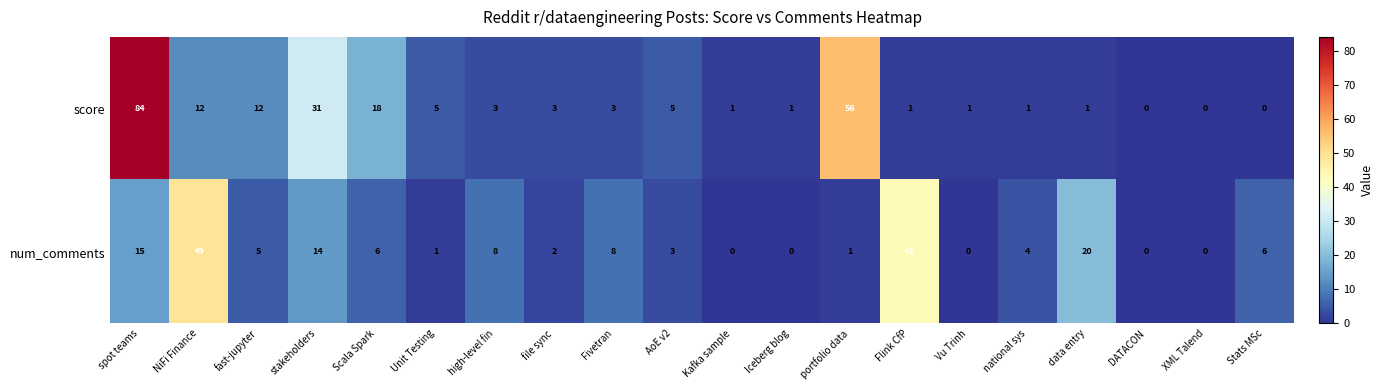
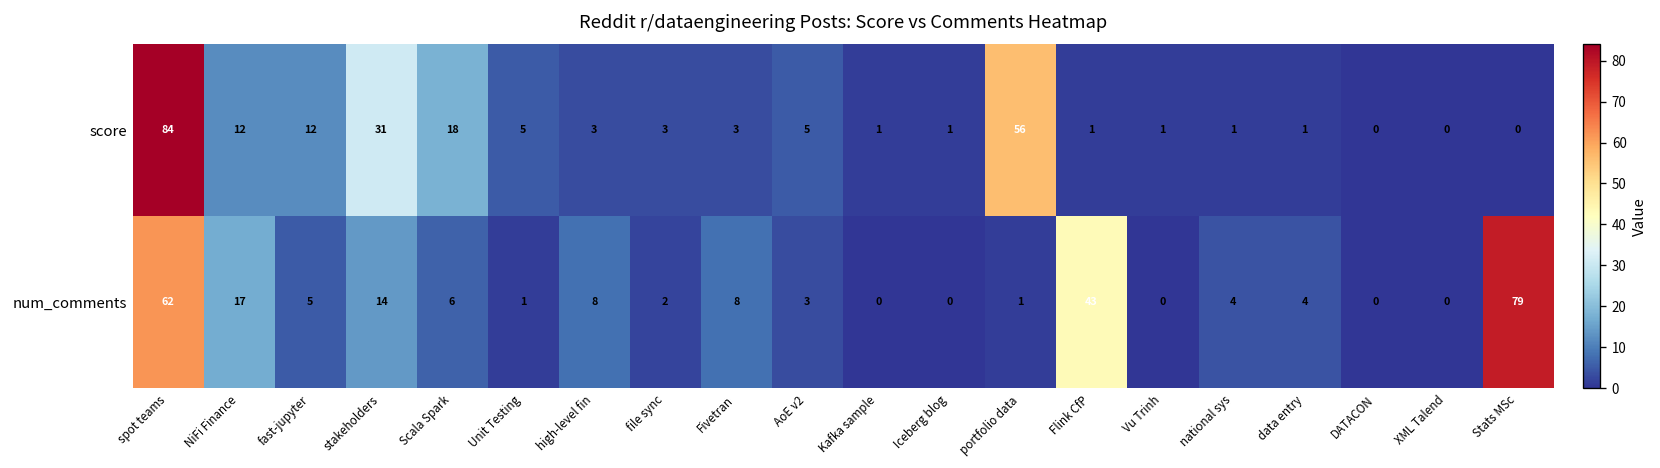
num_comments, spot teams: 15 -> 62
num_comments, NiFi Finance: 49 -> 17
num_comments, data entry: 20 -> 4
num_comments, Stats MSc: 6 -> 79
